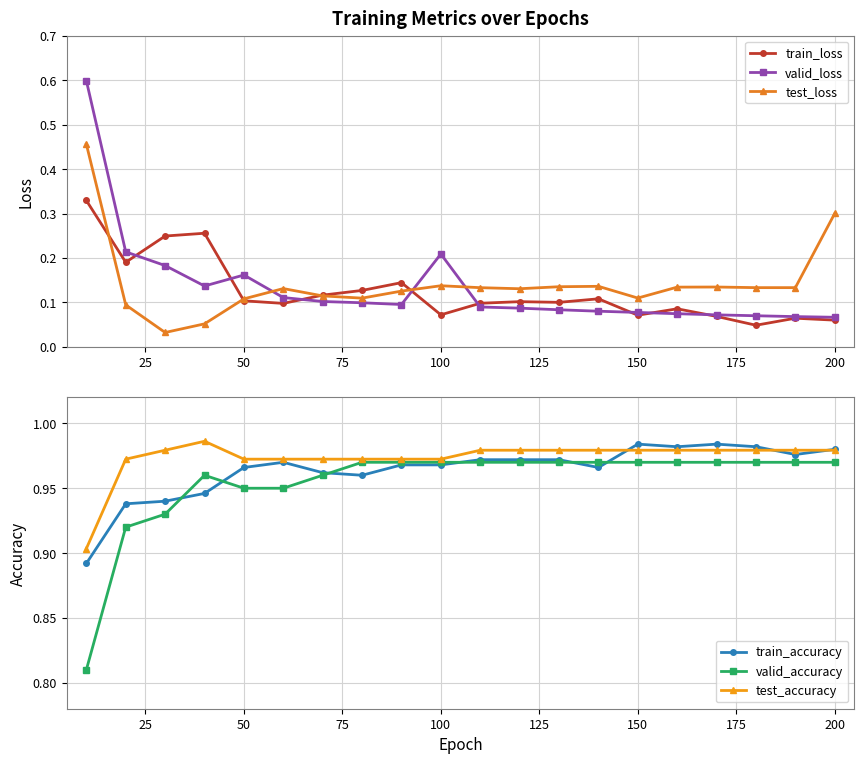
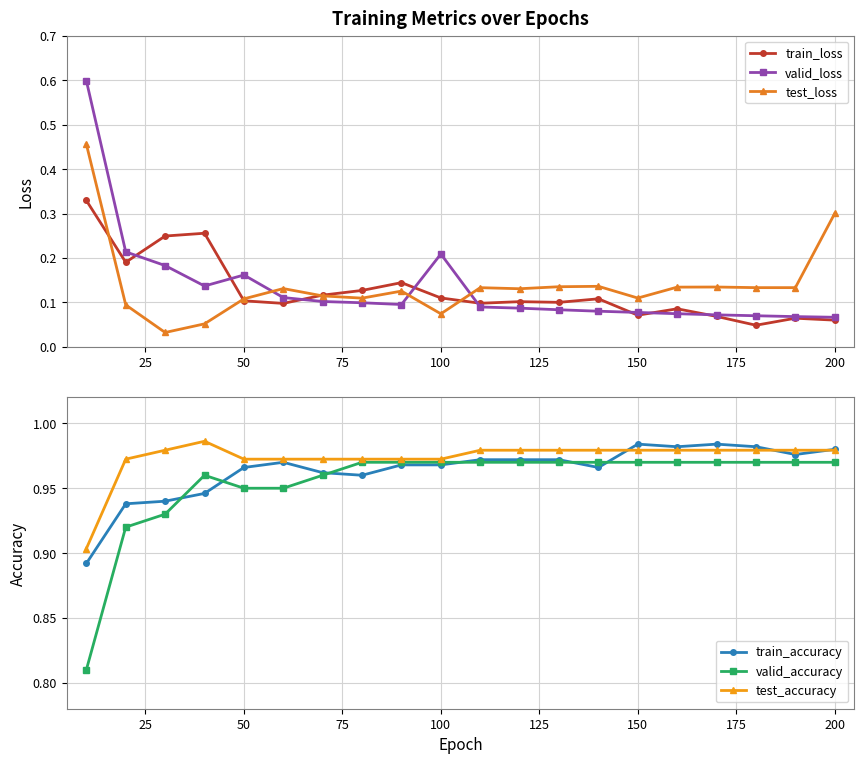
Training Metrics over Epochs, train_loss, 100: 0.07 -> 0.11
Training Metrics over Epochs, test_loss, 100: 0.14 -> 0.07
